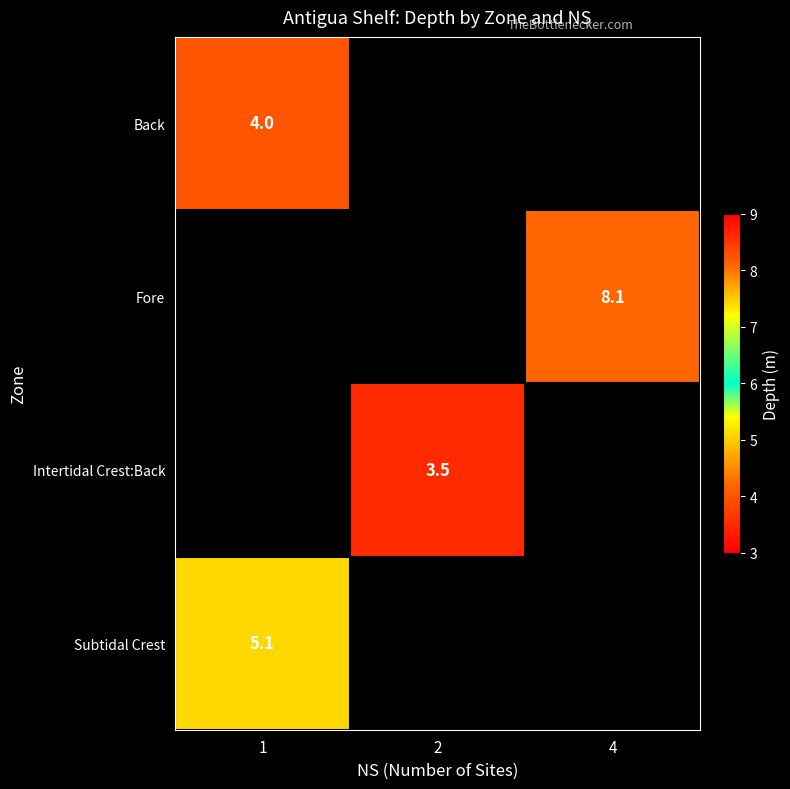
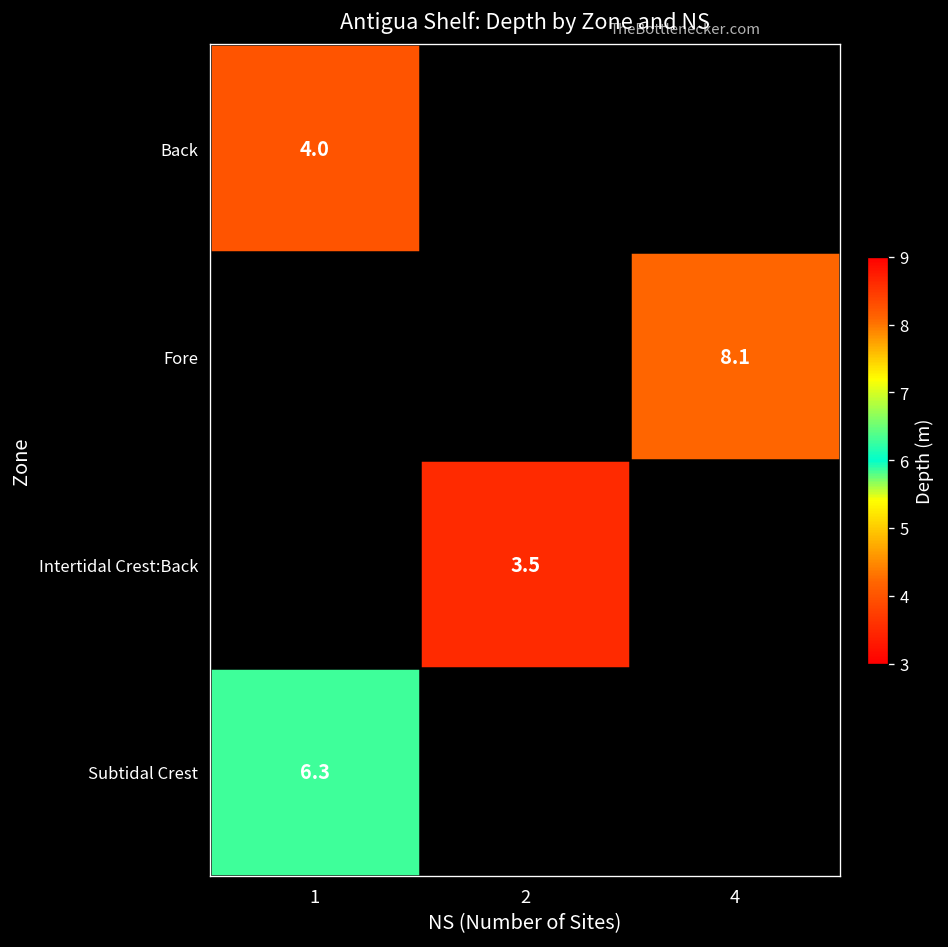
Subtidal Crest, 1: 5.1 -> 6.3
